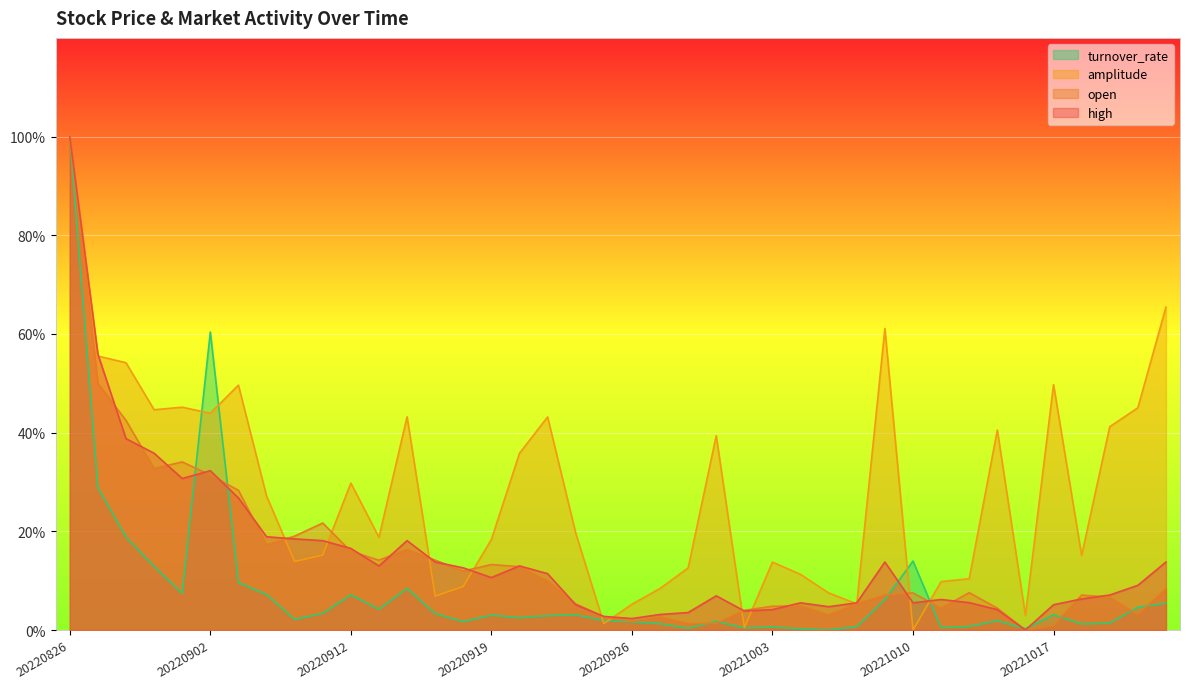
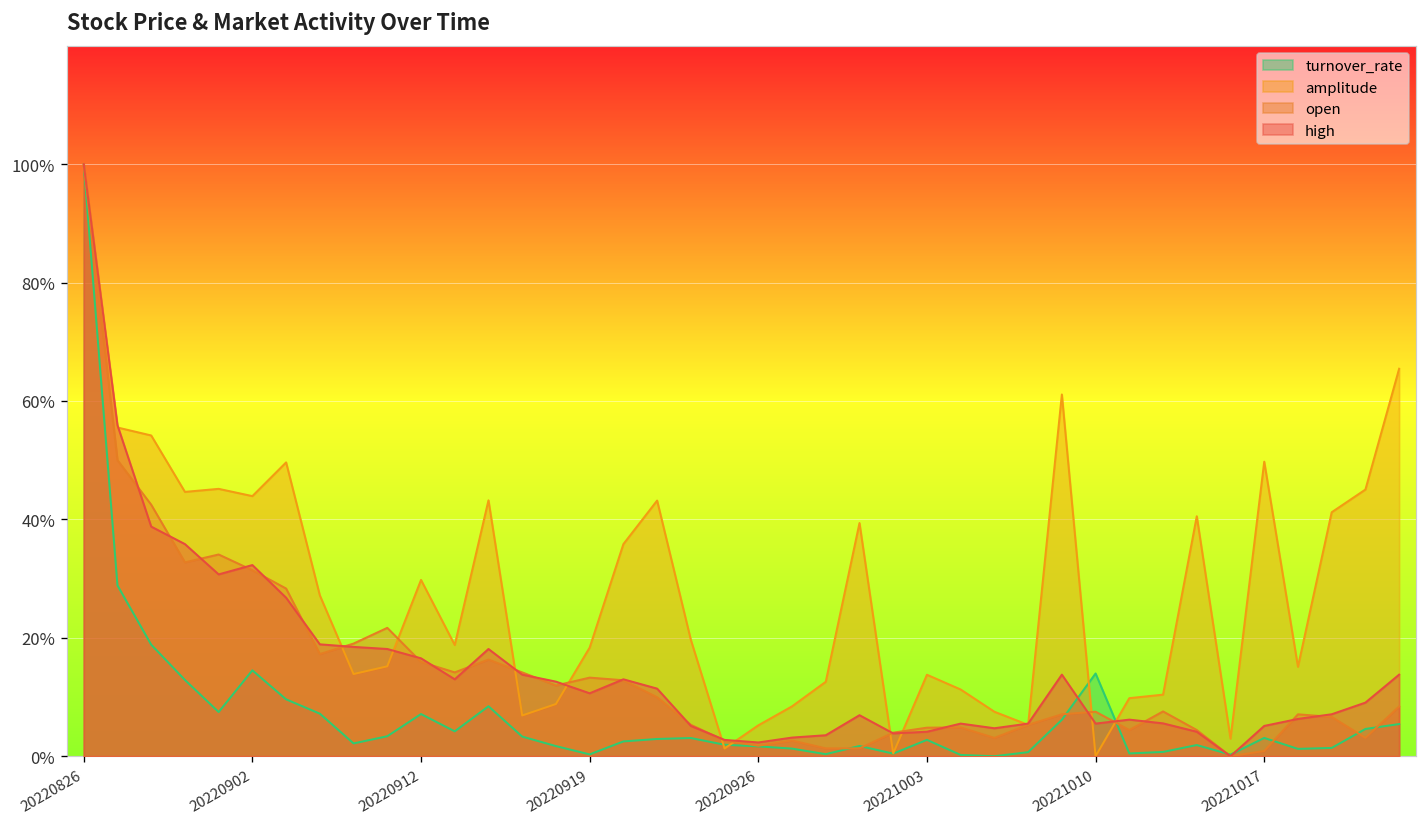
turnover_rate, 20220902: 60% -> 15%
turnover_rate, 20220919: 3% -> 0%
turnover_rate, 20221003: 1% -> 3%
